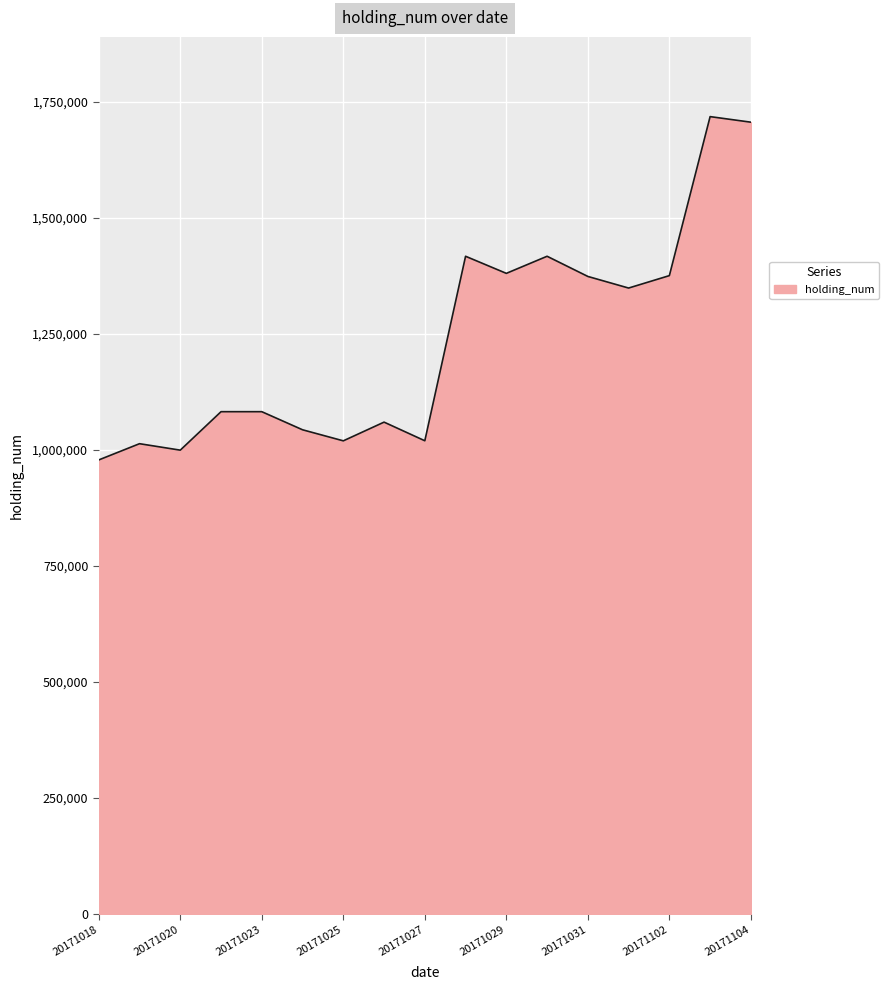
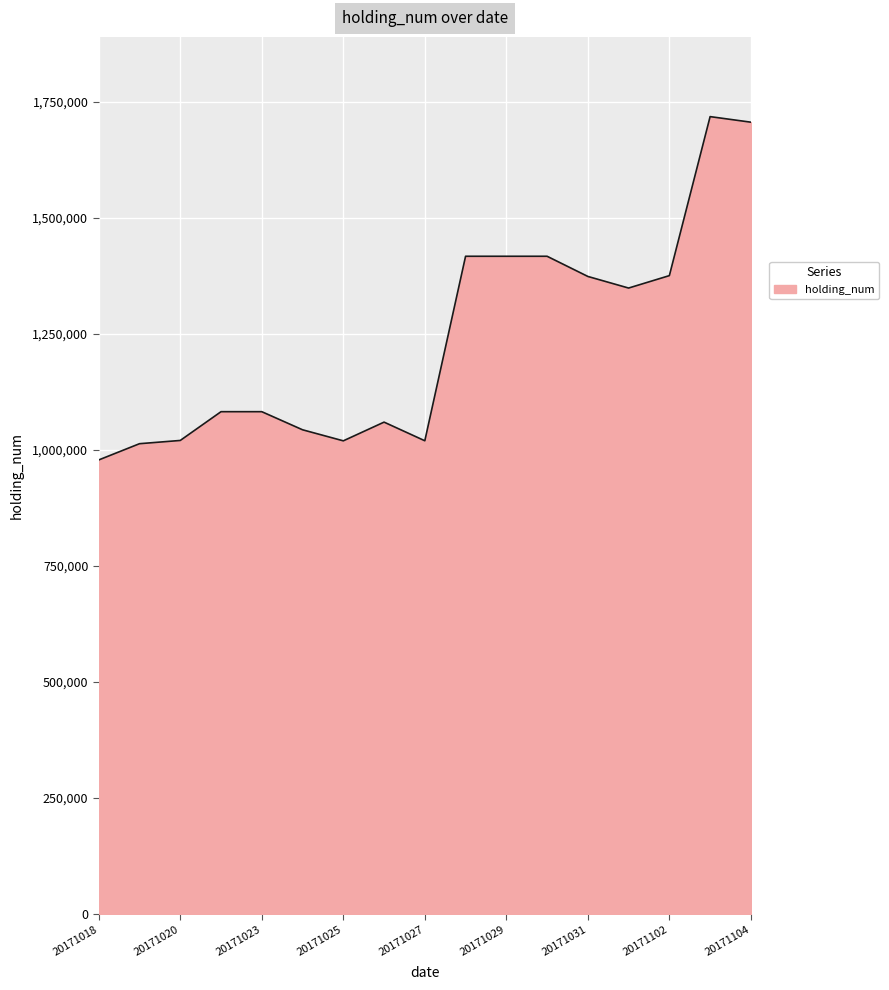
20171020: 1,000,000 -> 1,020,000
20171029: 1,380,000 -> 1,420,000
